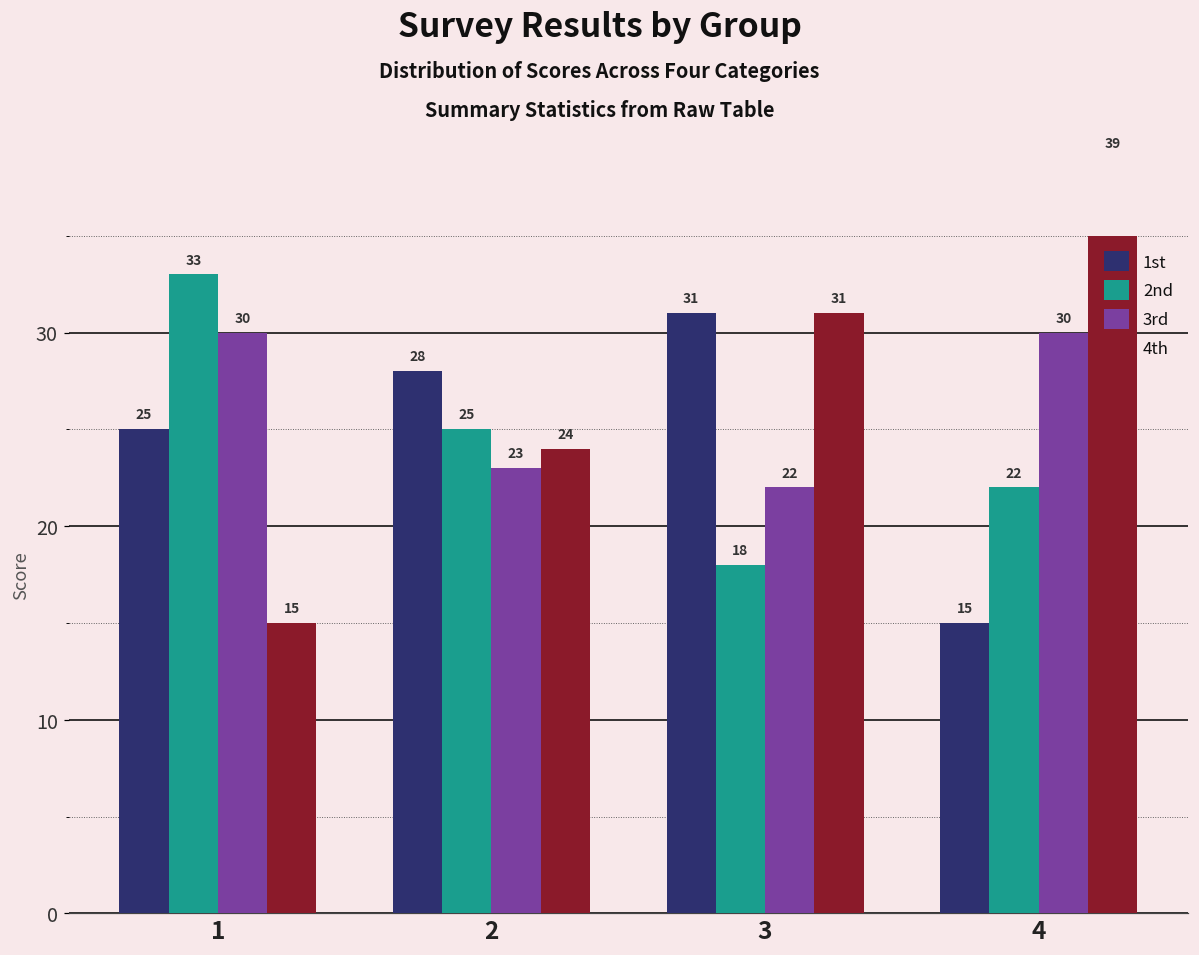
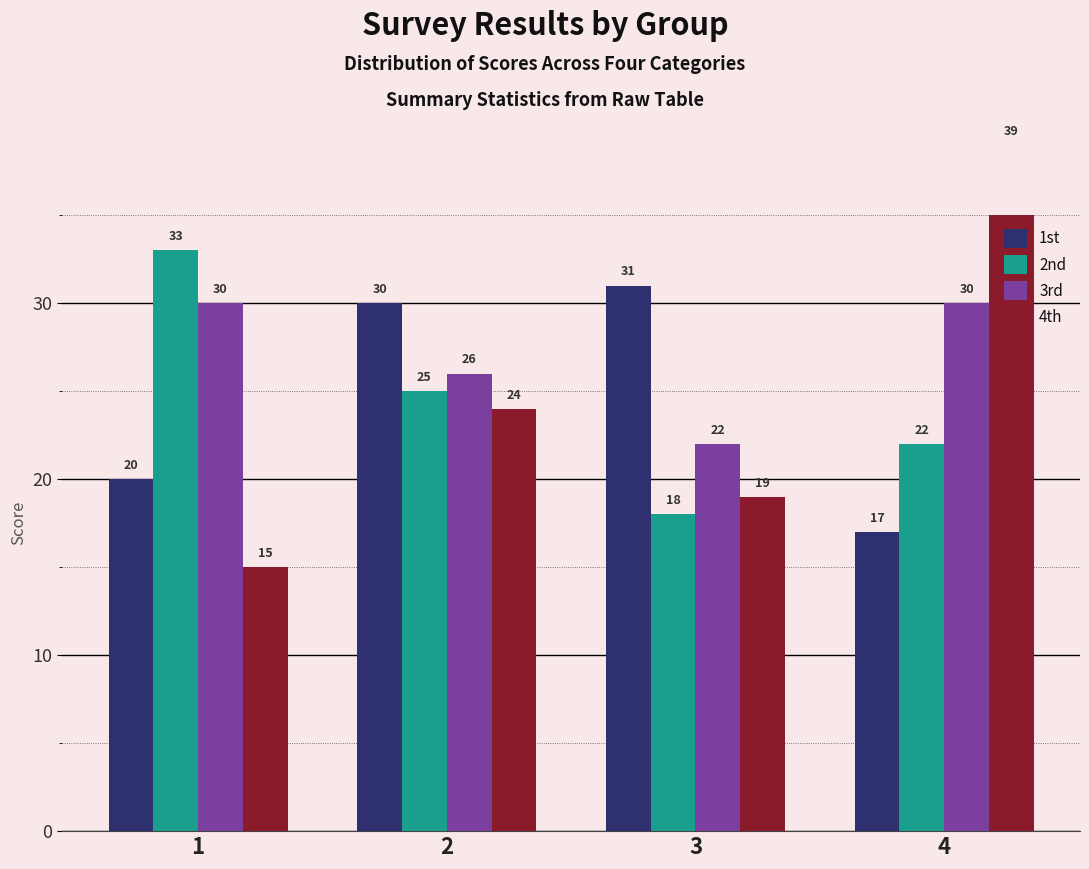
1st, 1: 25 -> 20
1st, 2: 28 -> 30
3rd, 2: 23 -> 26
4th, 3: 31 -> 19
1st, 4: 15 -> 17
